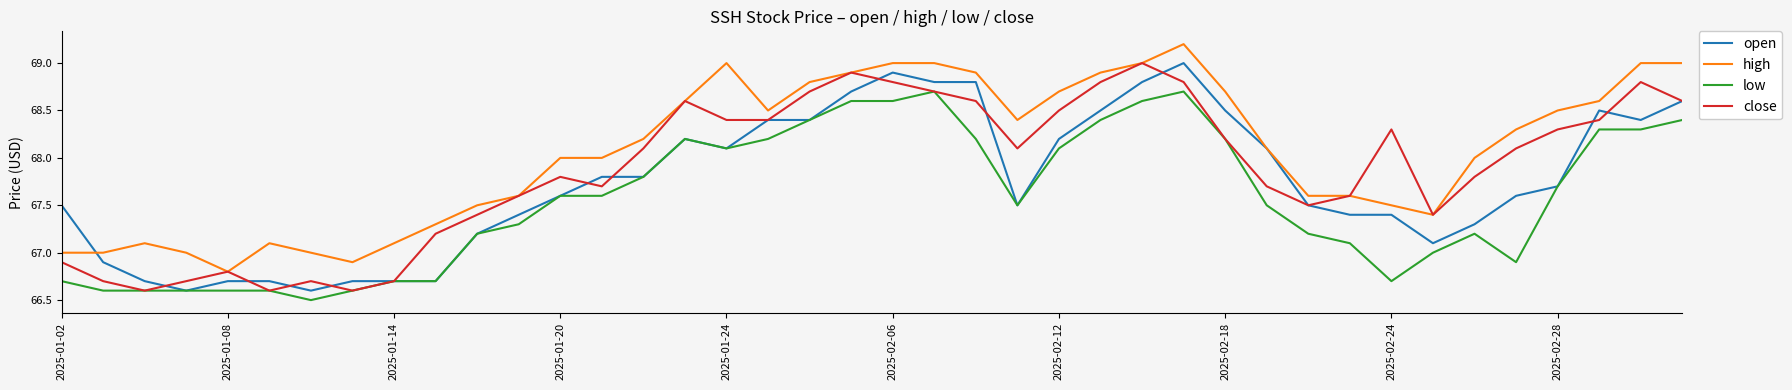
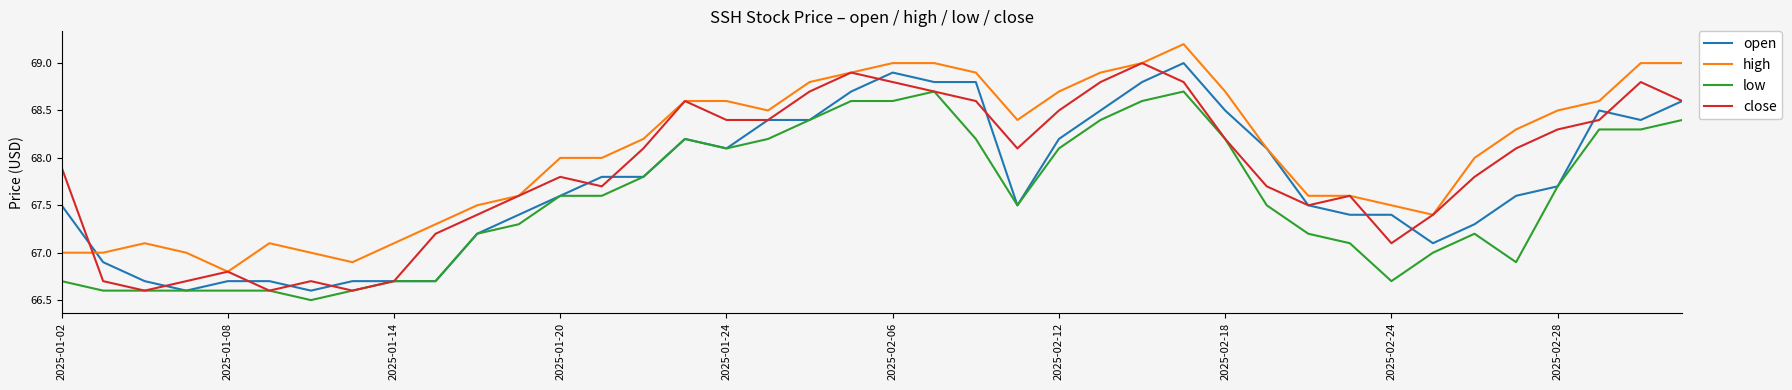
close, 2025-01-02: 66.9 -> 67.9
high, 2025-01-24: 69.0 -> 68.6
close, 2025-02-24: 68.3 -> 67.1
